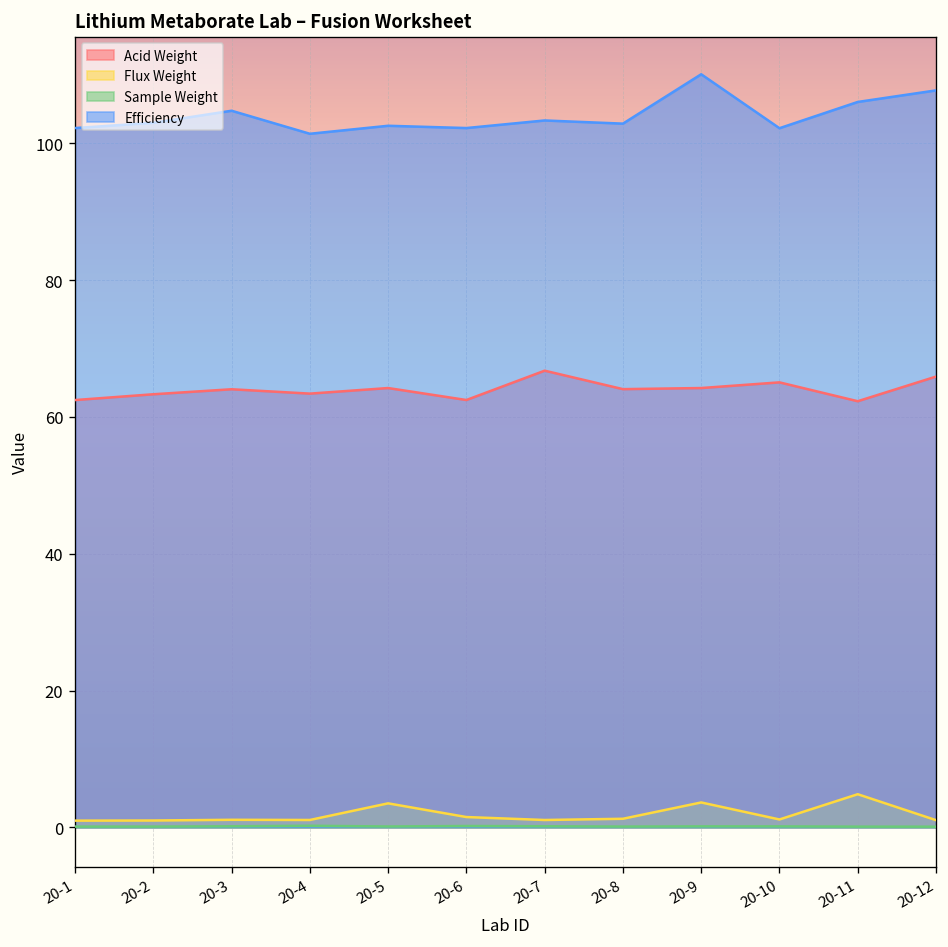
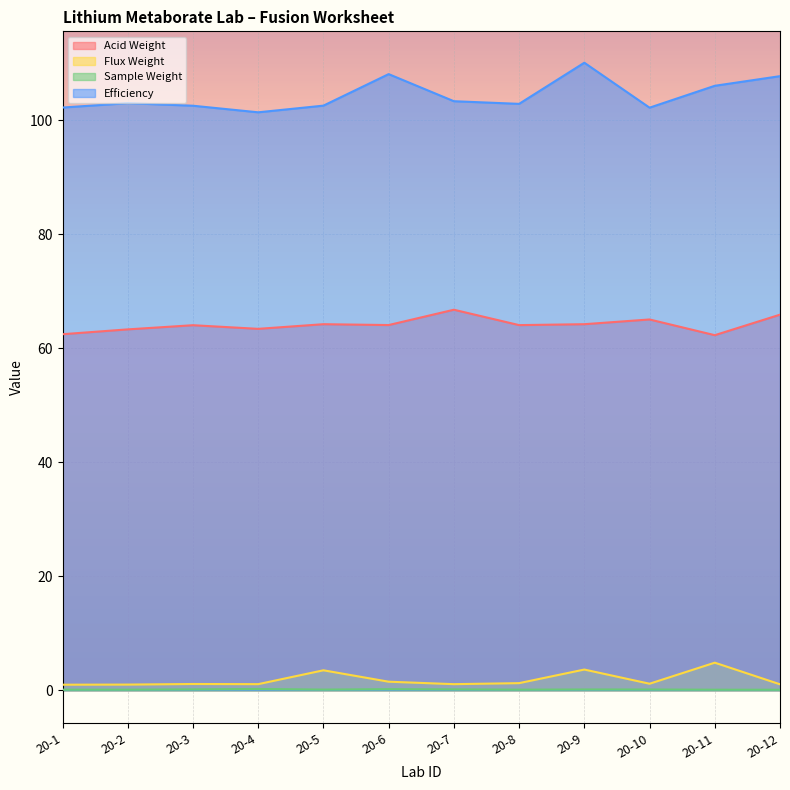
Efficiency, 20-3: 105 -> 103
Acid Weight, 20-6: 62 -> 64
Efficiency, 20-6: 102 -> 108
